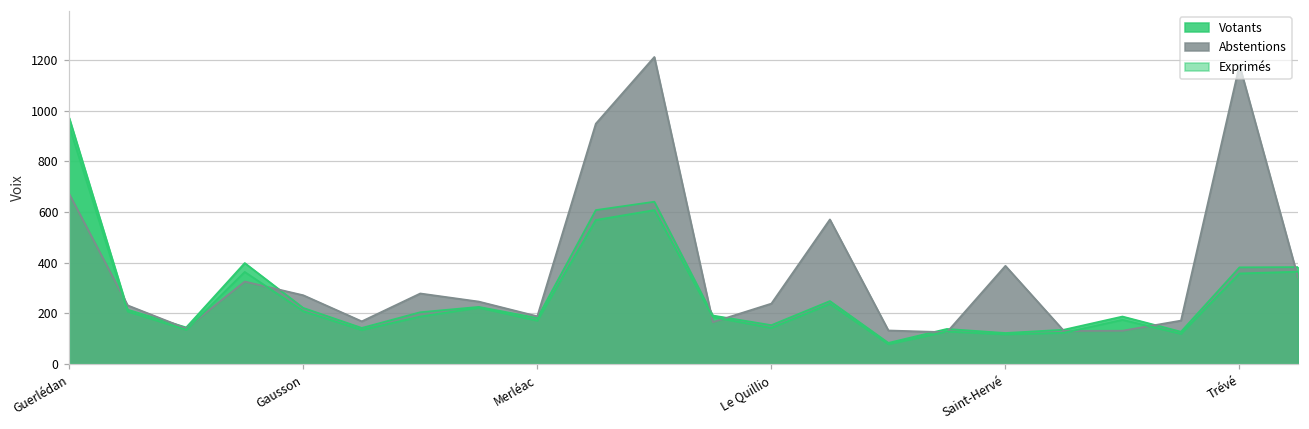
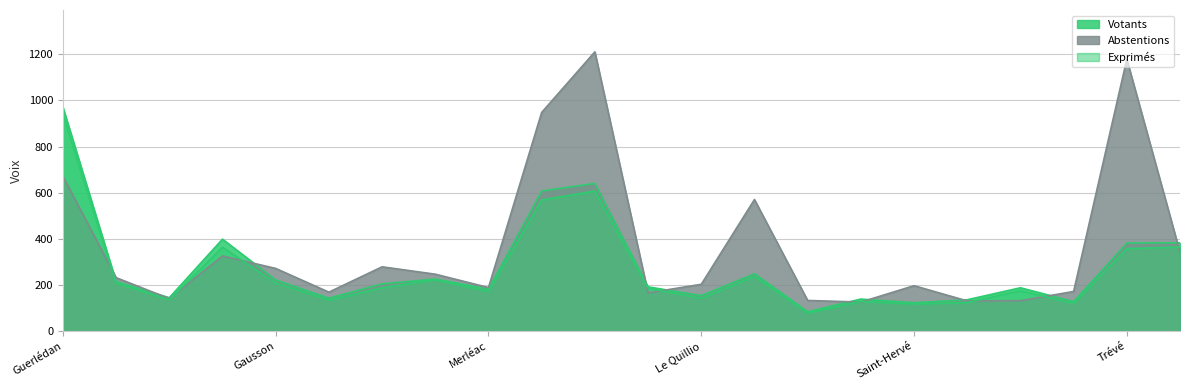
Abstentions, Le Quillio: 240 -> 200
Abstentions, Saint-Hervé: 390 -> 200
